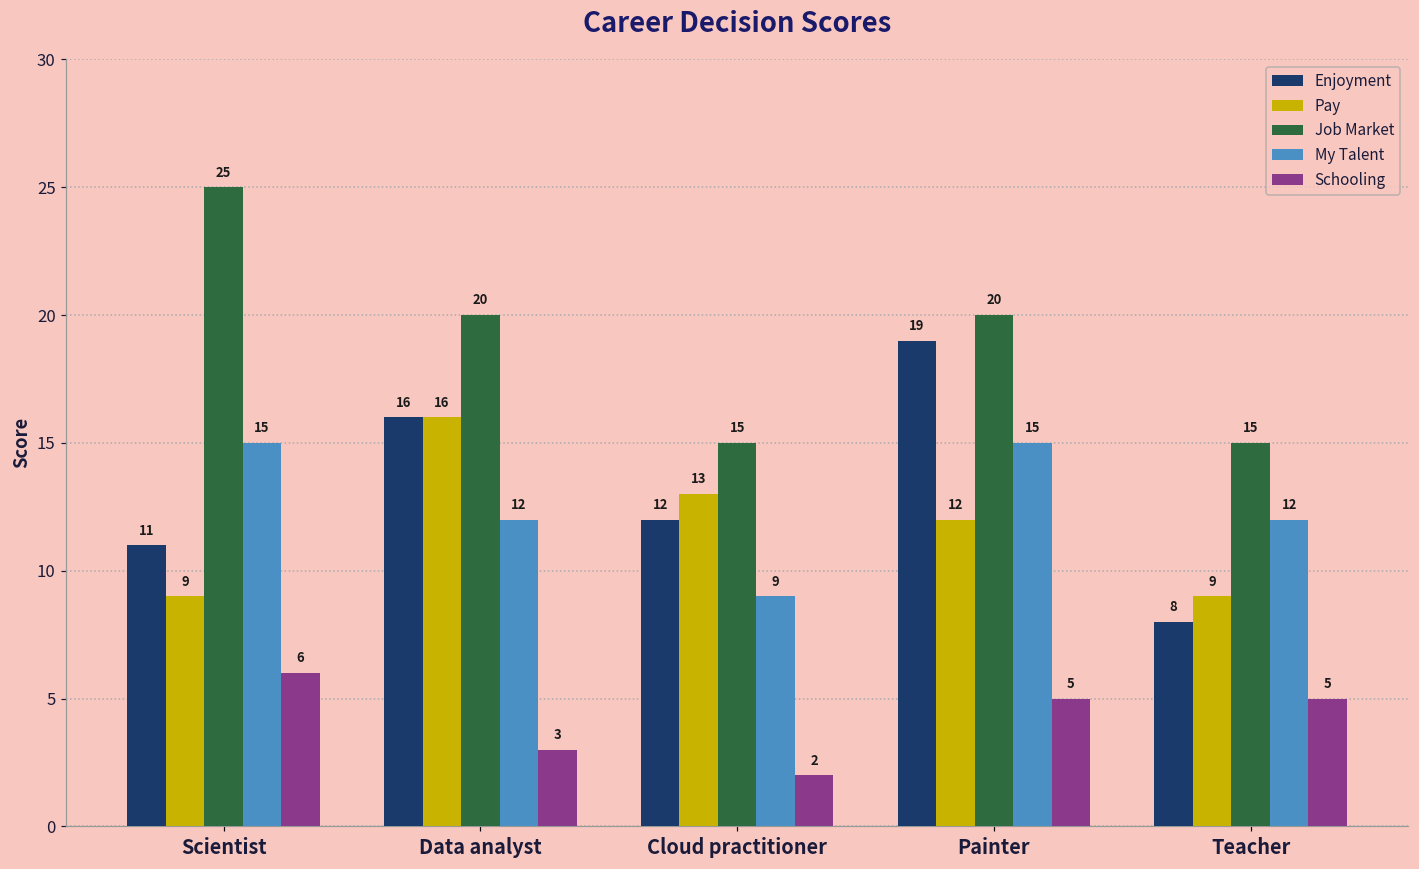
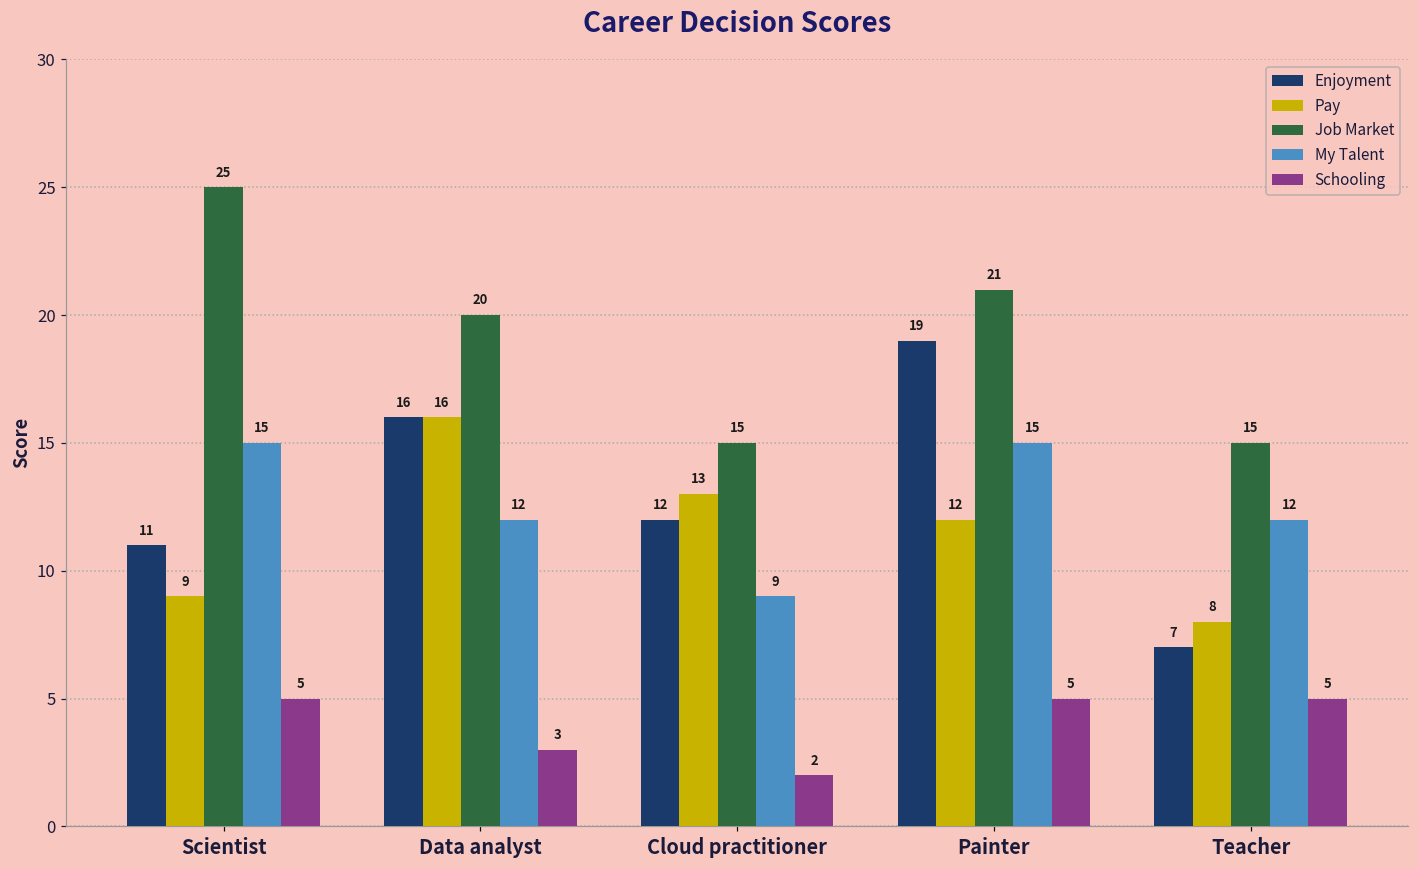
Schooling, Scientist: 6 -> 5
Job Market, Painter: 20 -> 21
Enjoyment, Teacher: 8 -> 7
Pay, Teacher: 9 -> 8
